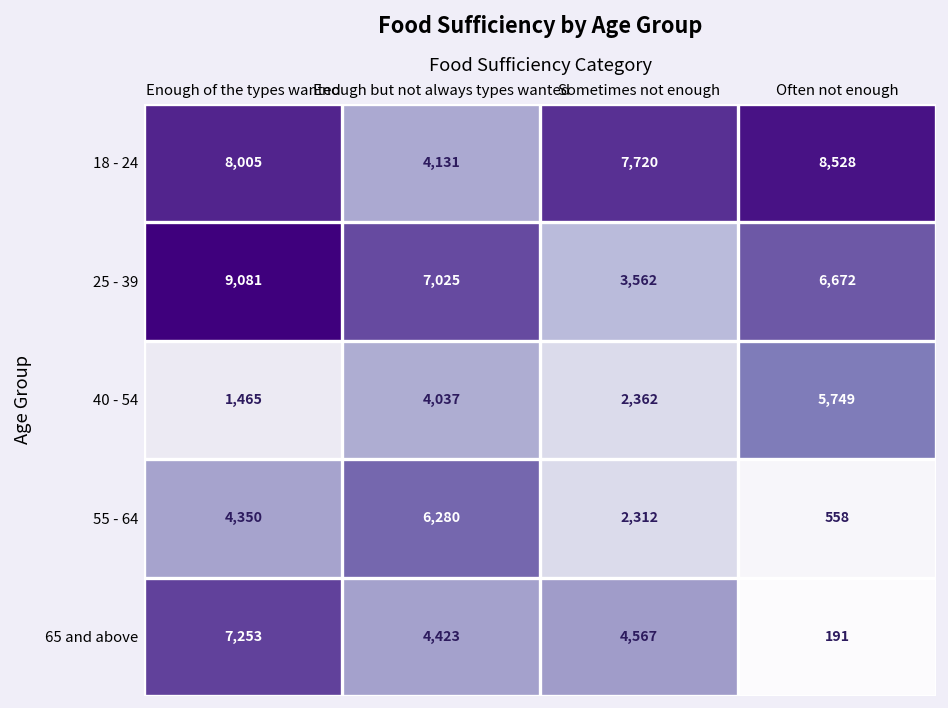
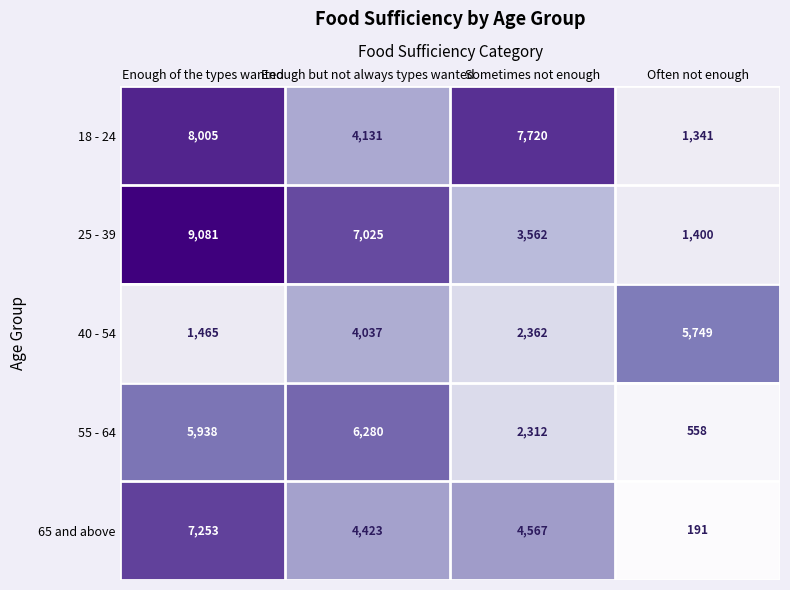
18 - 24, Often not enough: 8,528 -> 1,341
25 - 39, Often not enough: 6,672 -> 1,400
55 - 64, Enough of the types wanted: 4,350 -> 5,938
